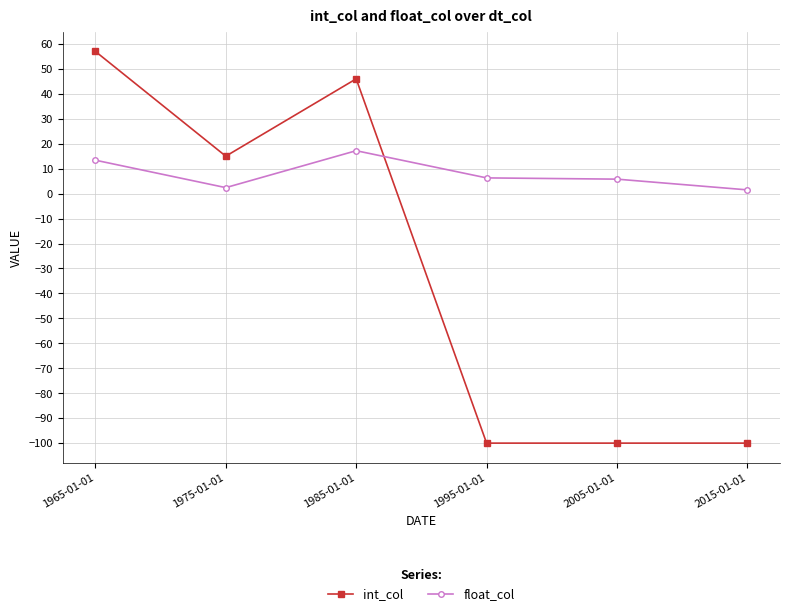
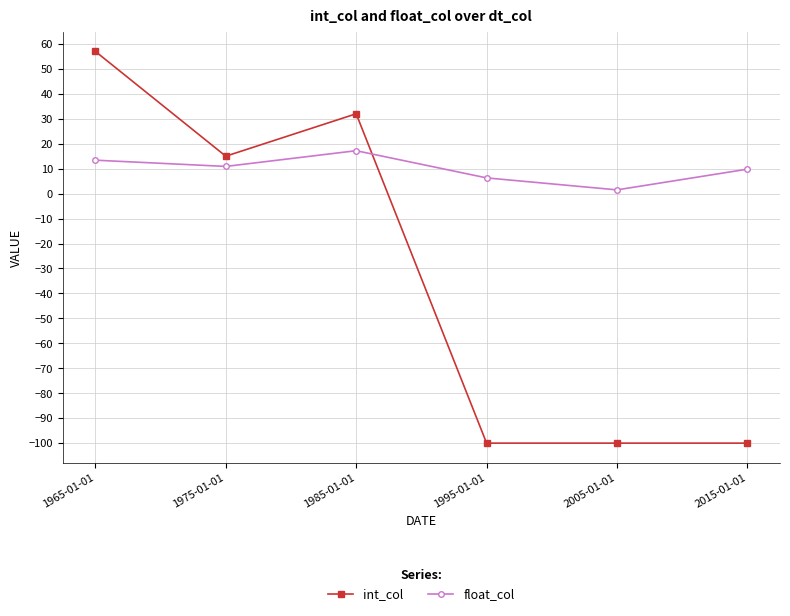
float_col, 1975-01-01: 2 -> 11
int_col, 1985-01-01: 46 -> 32
float_col, 2005-01-01: 6 -> 2
float_col, 2015-01-01: 2 -> 10
